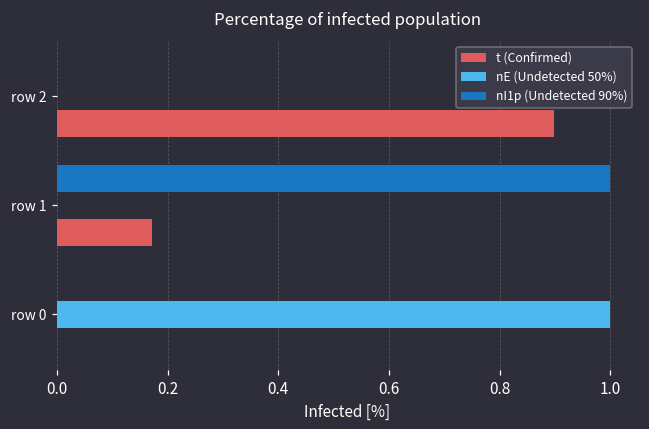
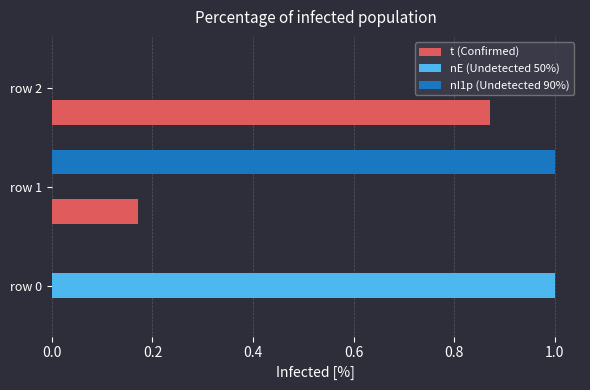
t (Confirmed), row 2: 0.90 -> 0.87
